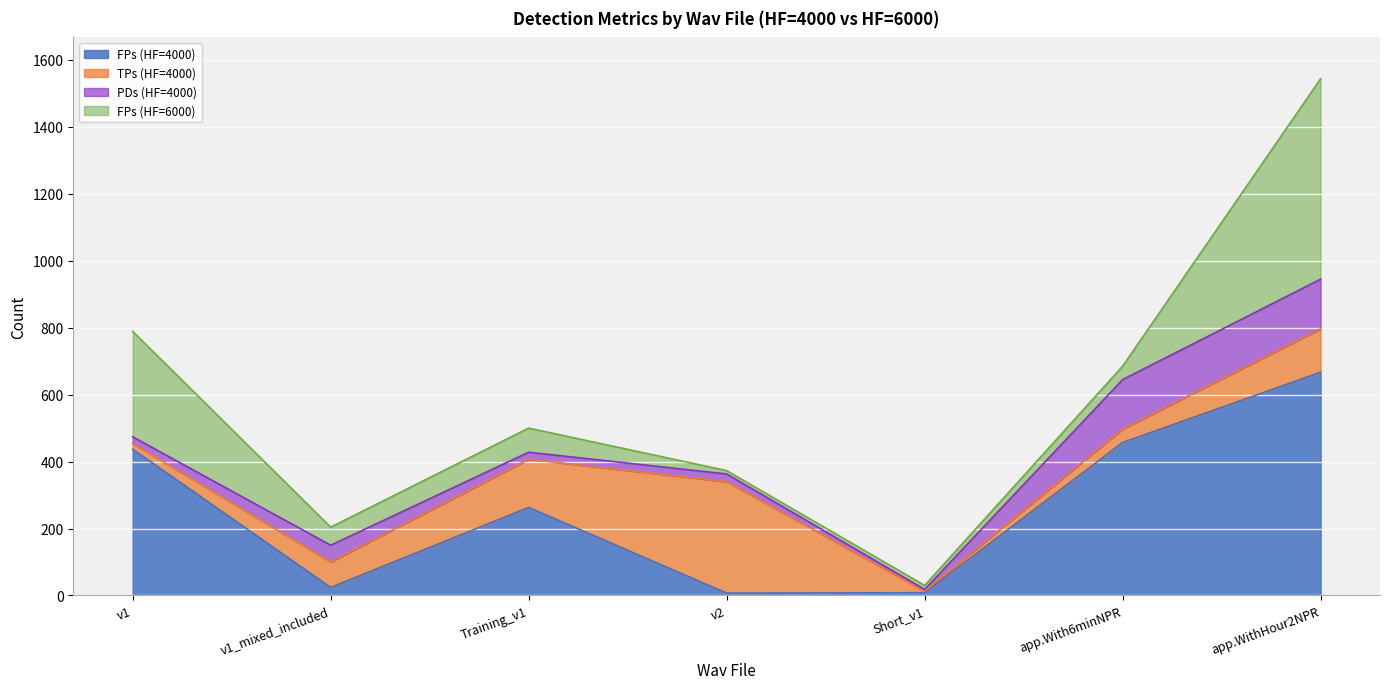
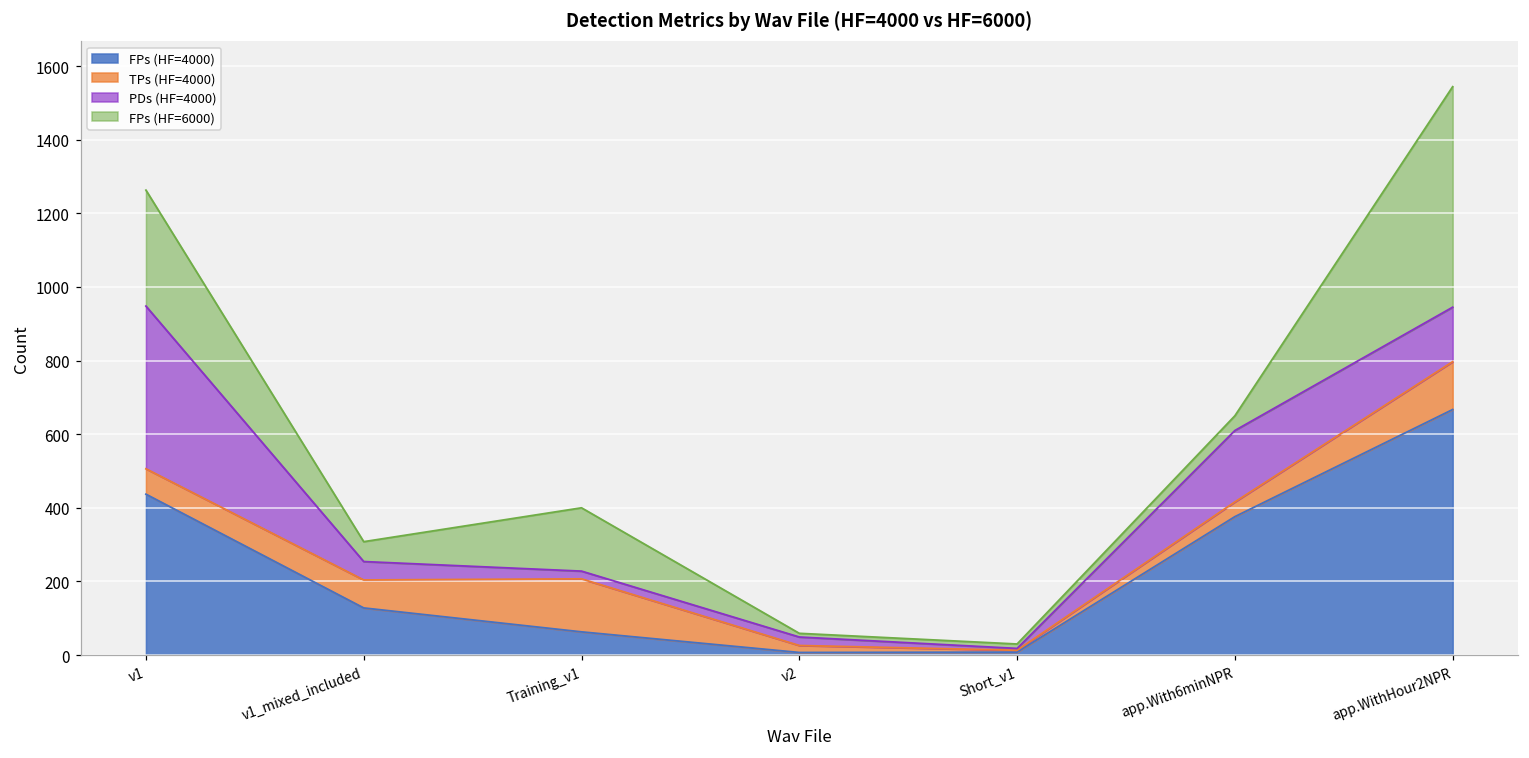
TPs (HF=4000), v1: 20 -> 70
PDs (HF=4000), v1: 20 -> 440
FPs (HF=4000), v1_mixed_included: 20 -> 130
FPs (HF=4000), Training_v1: 260 -> 60
FPs (HF=6000), Training_v1: 70 -> 170
TPs (HF=4000), v2: 330 -> 20
FPs (HF=4000), app.With6minNPR: 460 -> 380
PDs (HF=4000), app.With6minNPR: 150 -> 190
